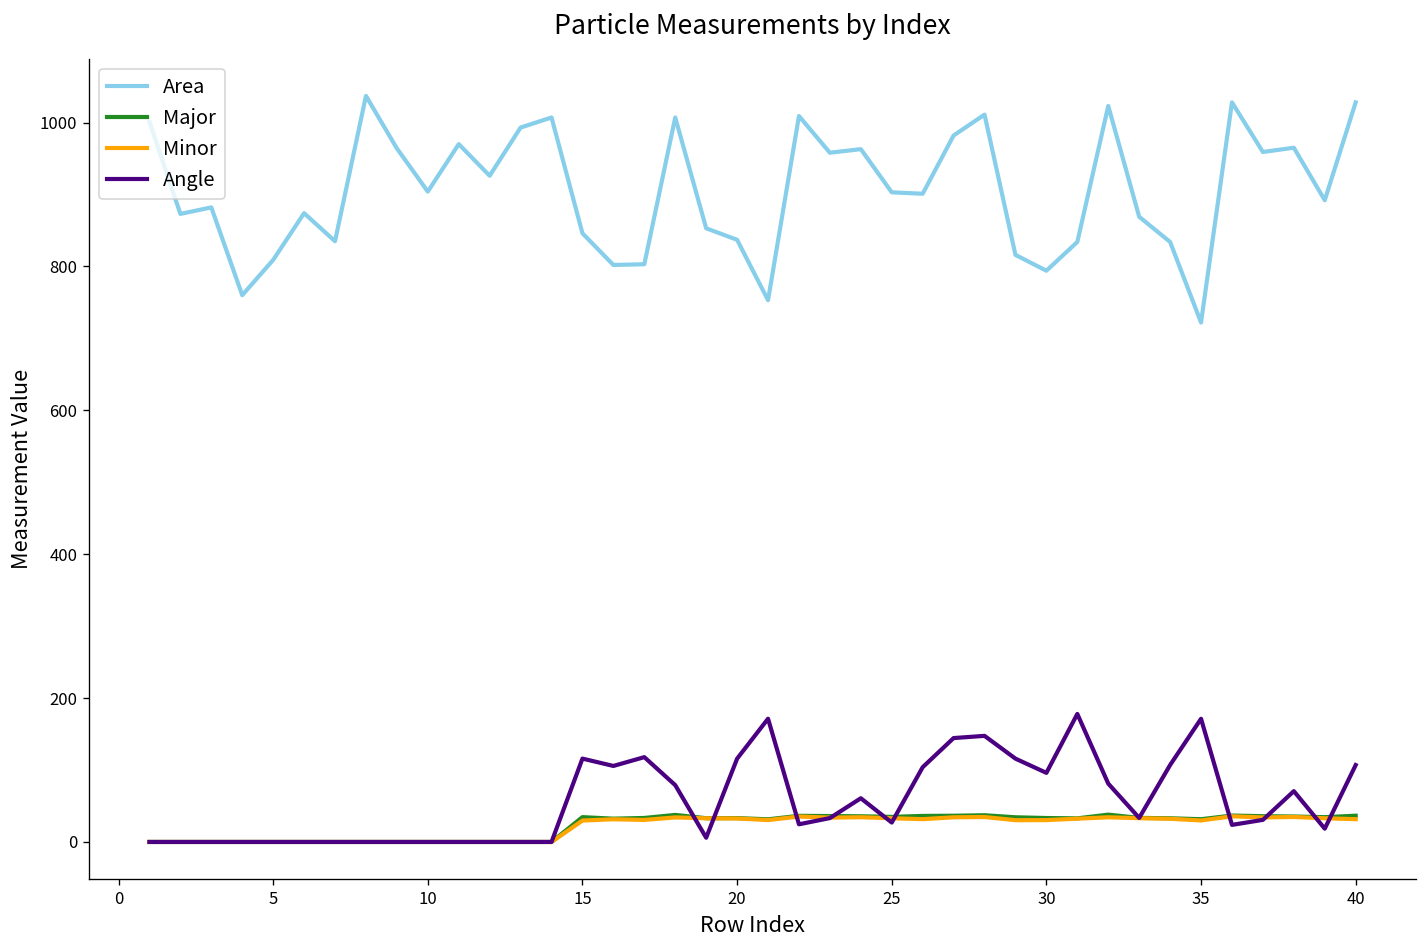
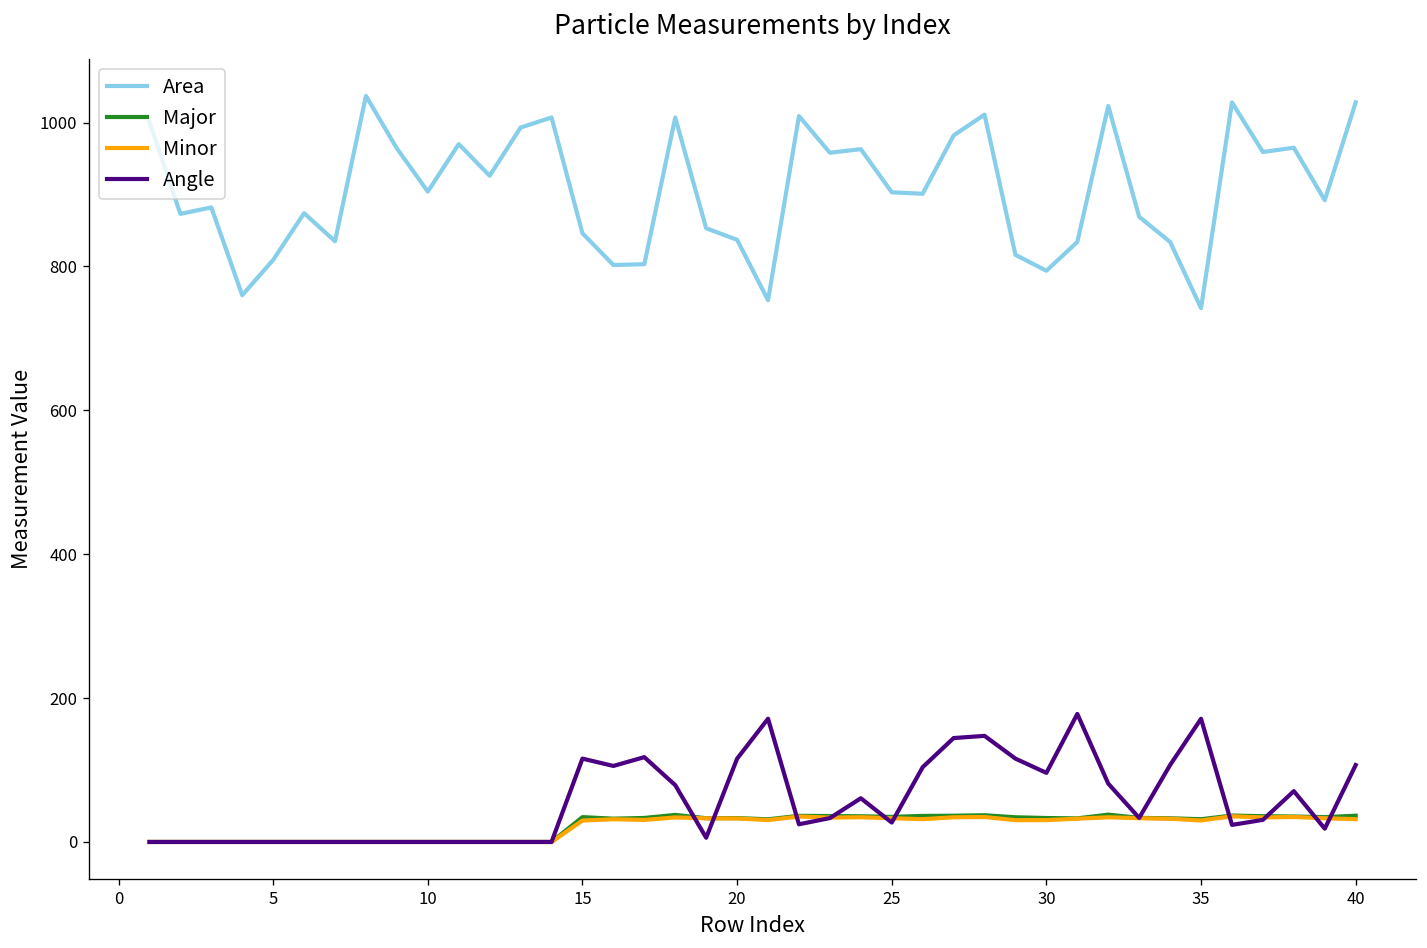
Area, 35: 720 -> 740
